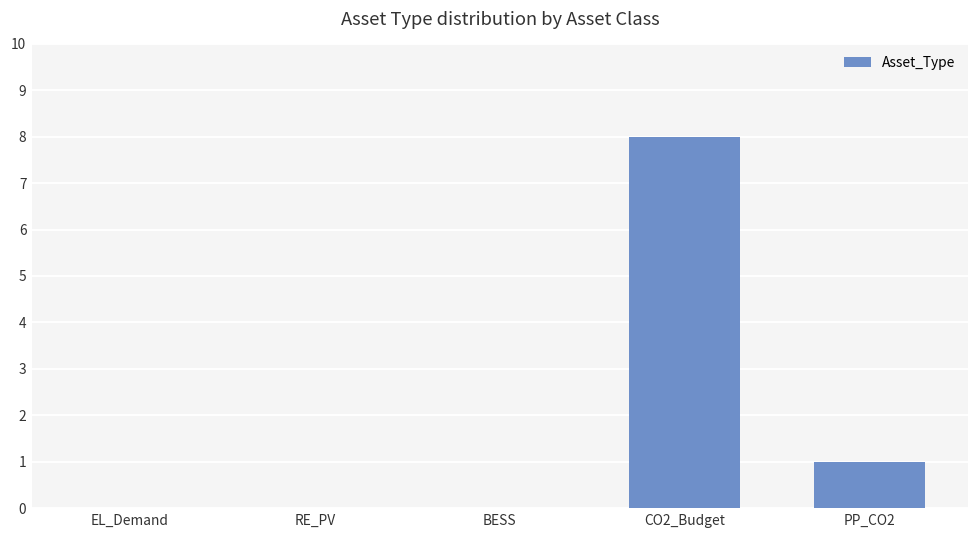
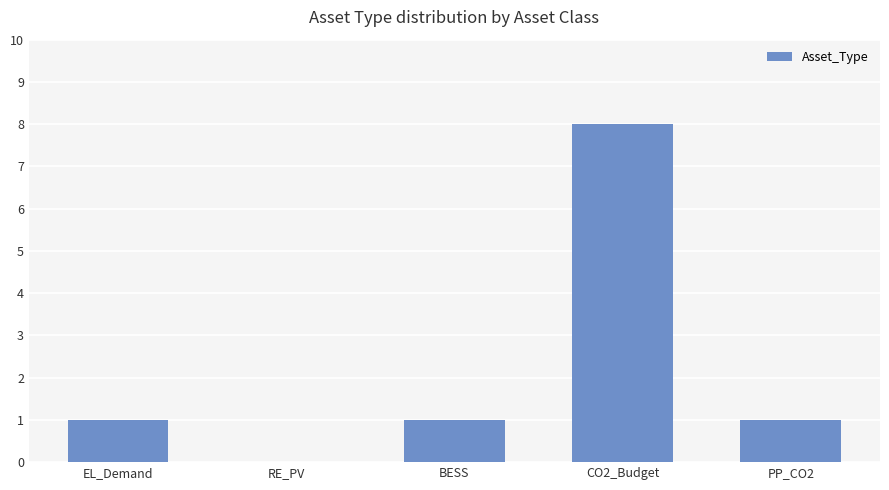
EL_Demand: 0 -> 1
BESS: 0 -> 1
